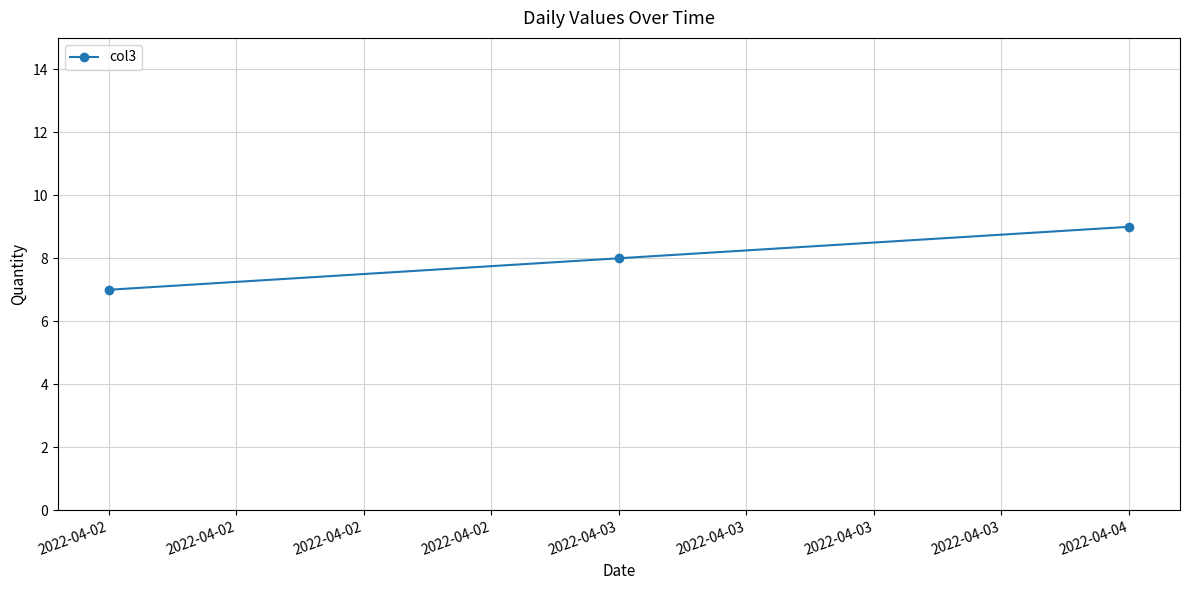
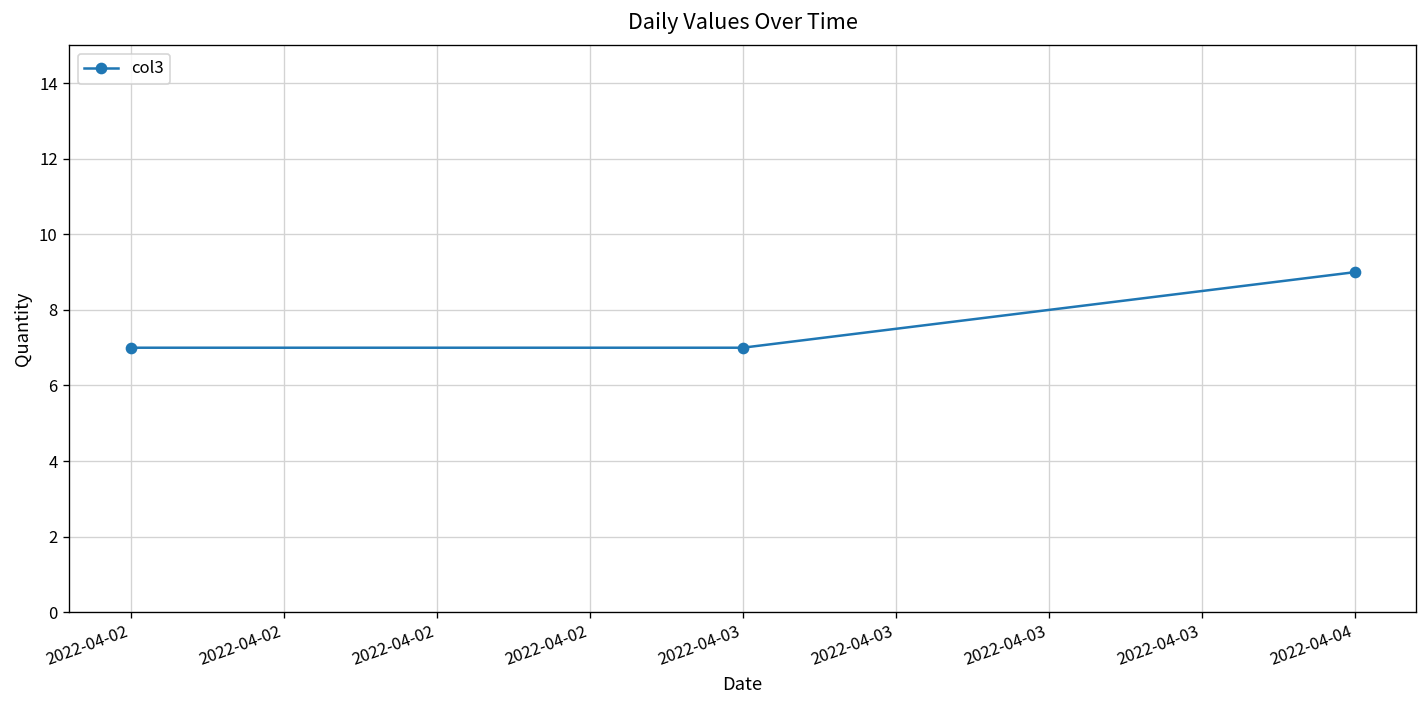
2022-04-03: 8 -> 7
